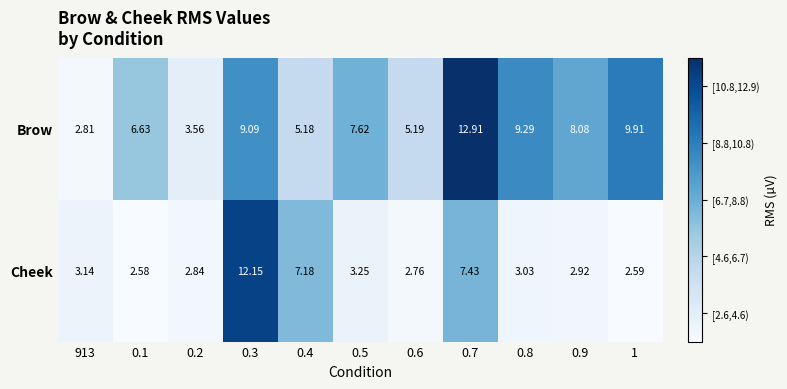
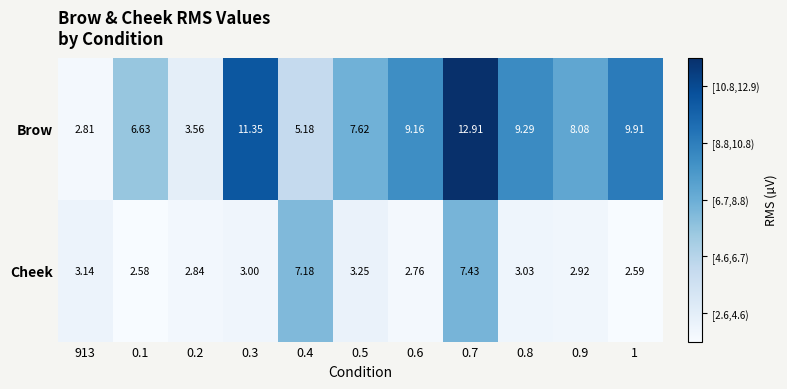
Brow, 0.3: 9.09 -> 11.35
Brow, 0.6: 5.19 -> 9.16
Cheek, 0.3: 12.15 -> 3.00
